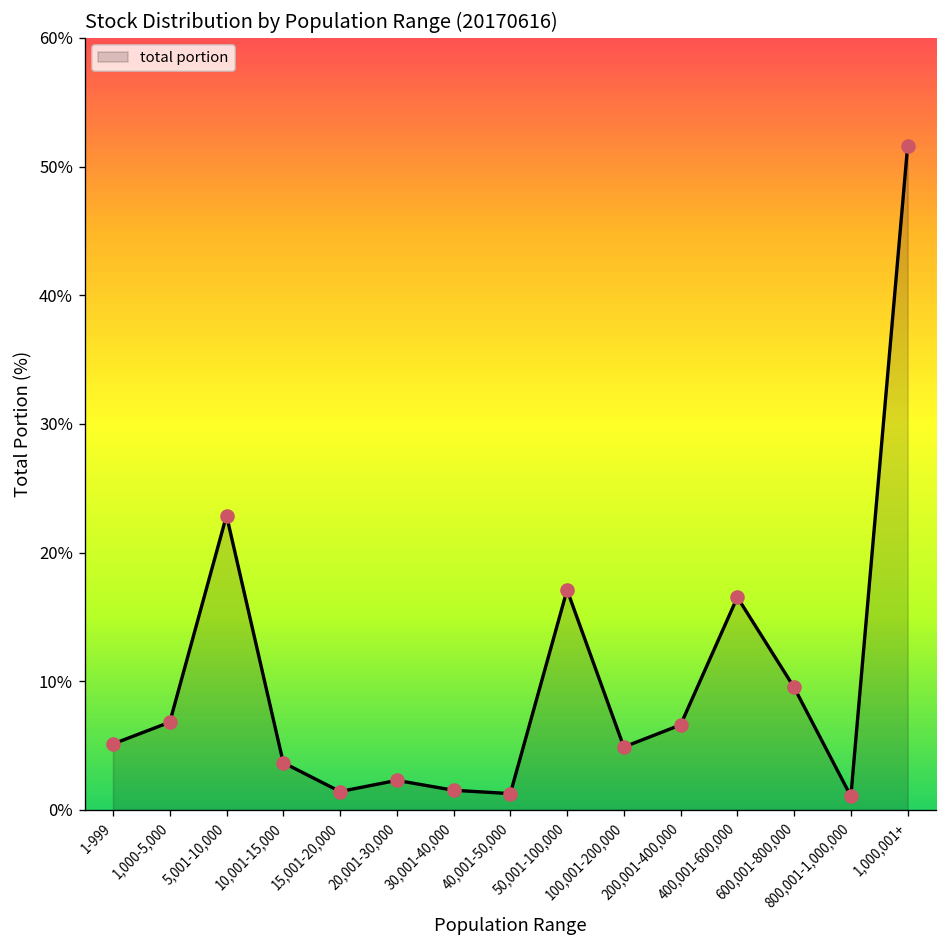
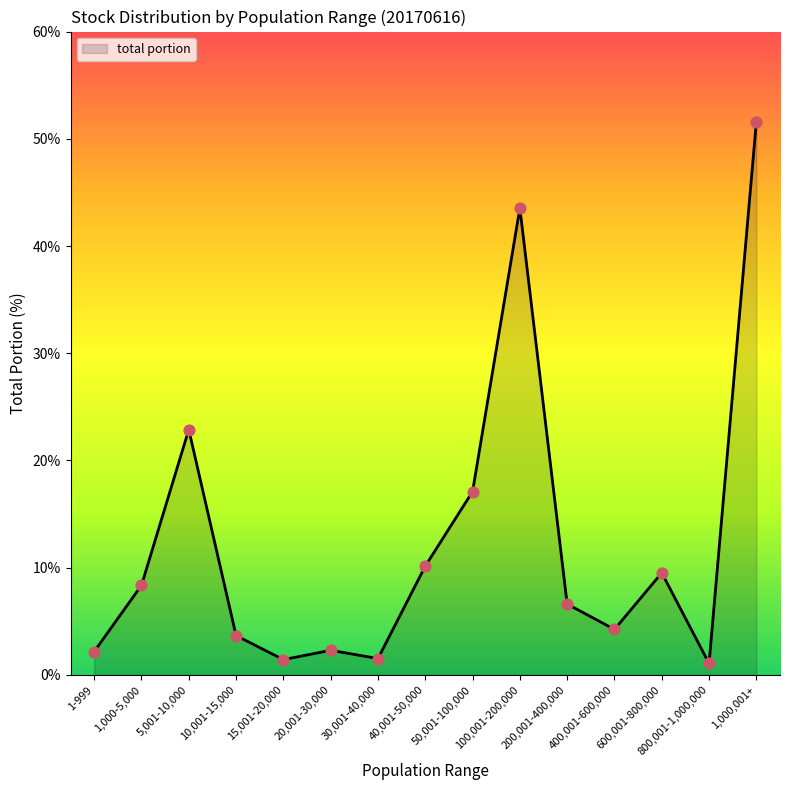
1-999: 5.1% -> 2.2%
1,000-5,000: 6.8% -> 8.4%
40,001-50,000: 1.3% -> 10.2%
100,001-200,000: 4.9% -> 43.5%
400,001-600,000: 16.5% -> 4.3%
